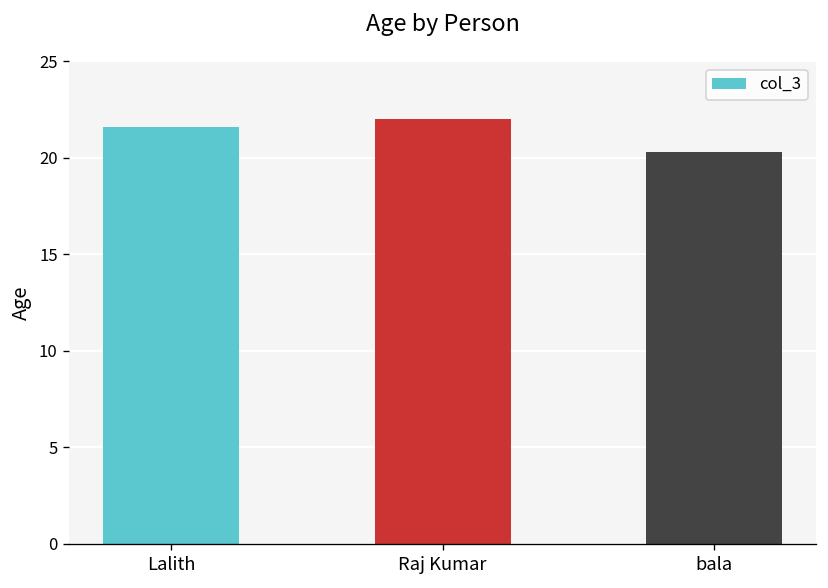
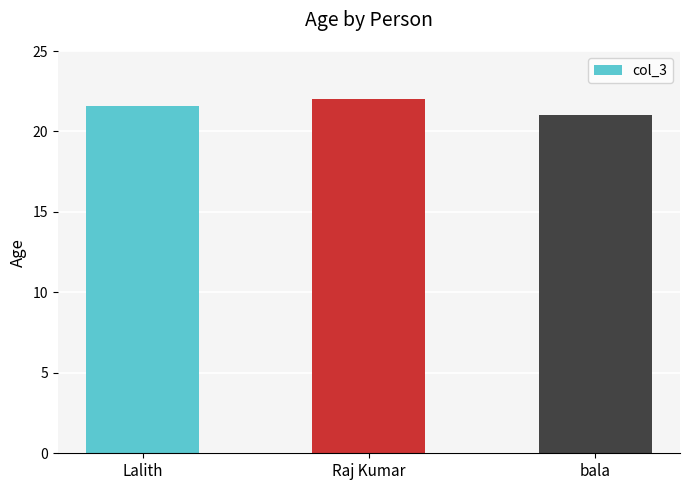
bala: 20.3 -> 21.0
